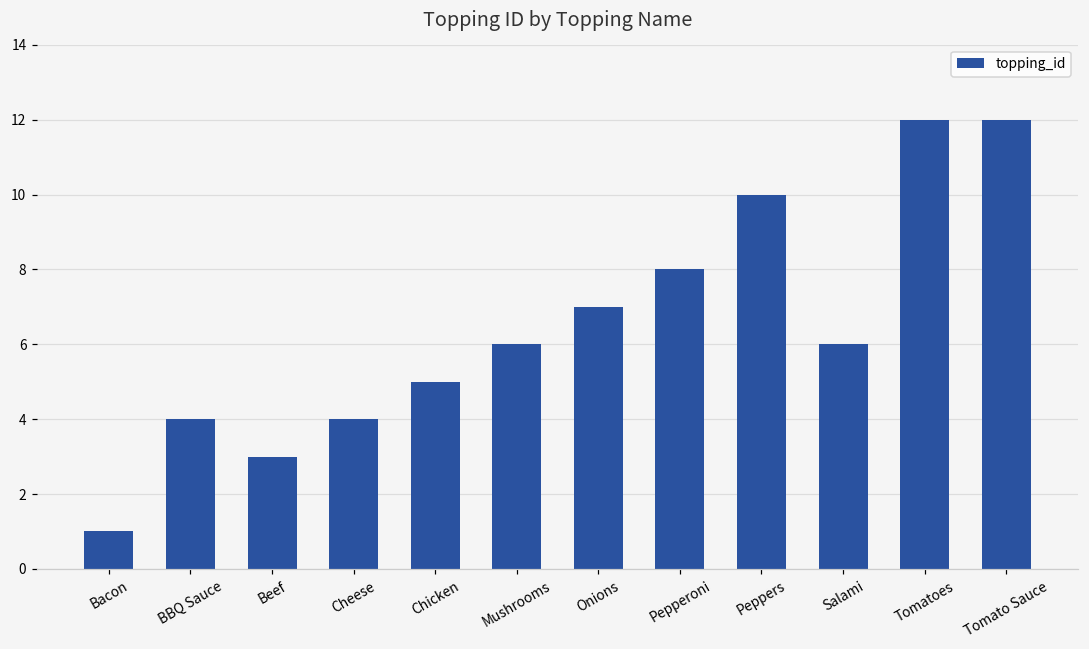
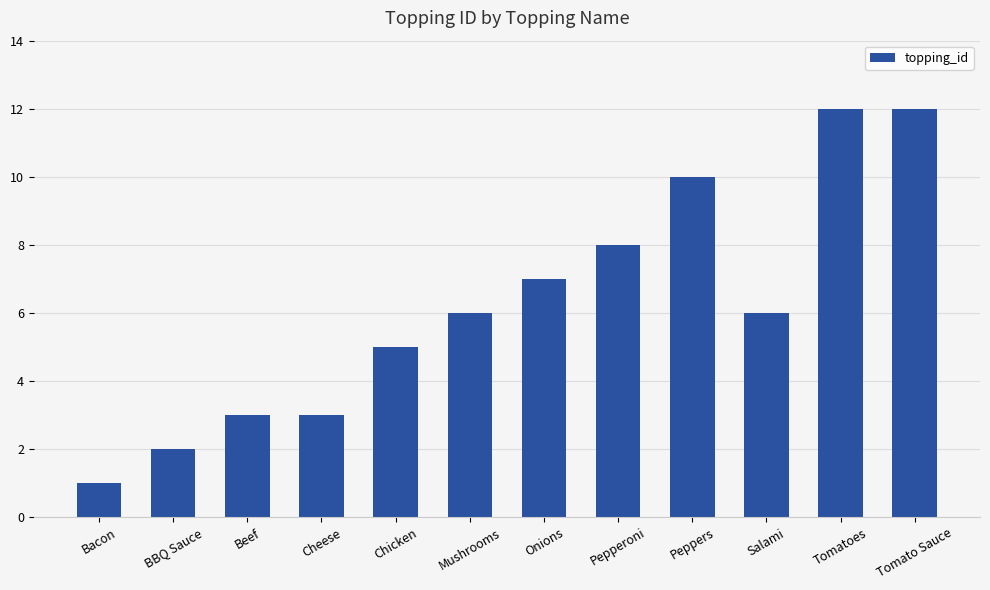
BBQ Sauce: 4 -> 2
Cheese: 4 -> 3
